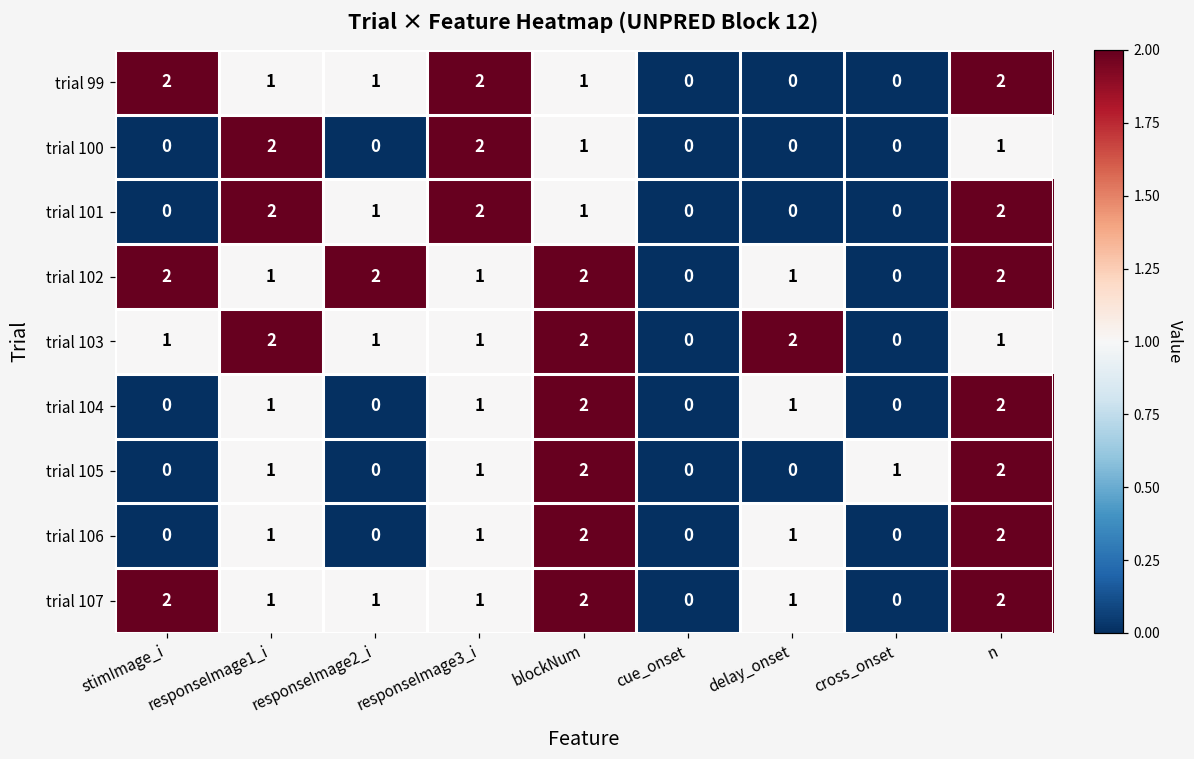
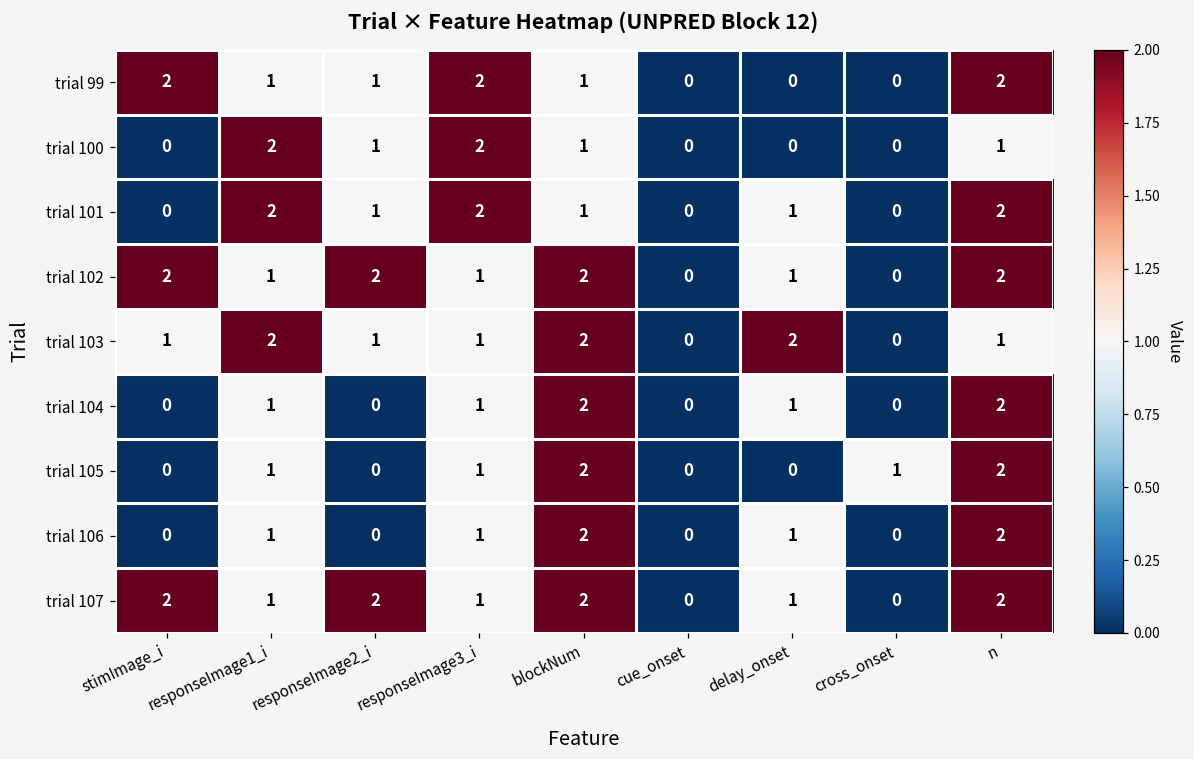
trial 100, responseImage2_i: 0 -> 1
trial 101, delay_onset: 0 -> 1
trial 107, responseImage2_i: 1 -> 2
